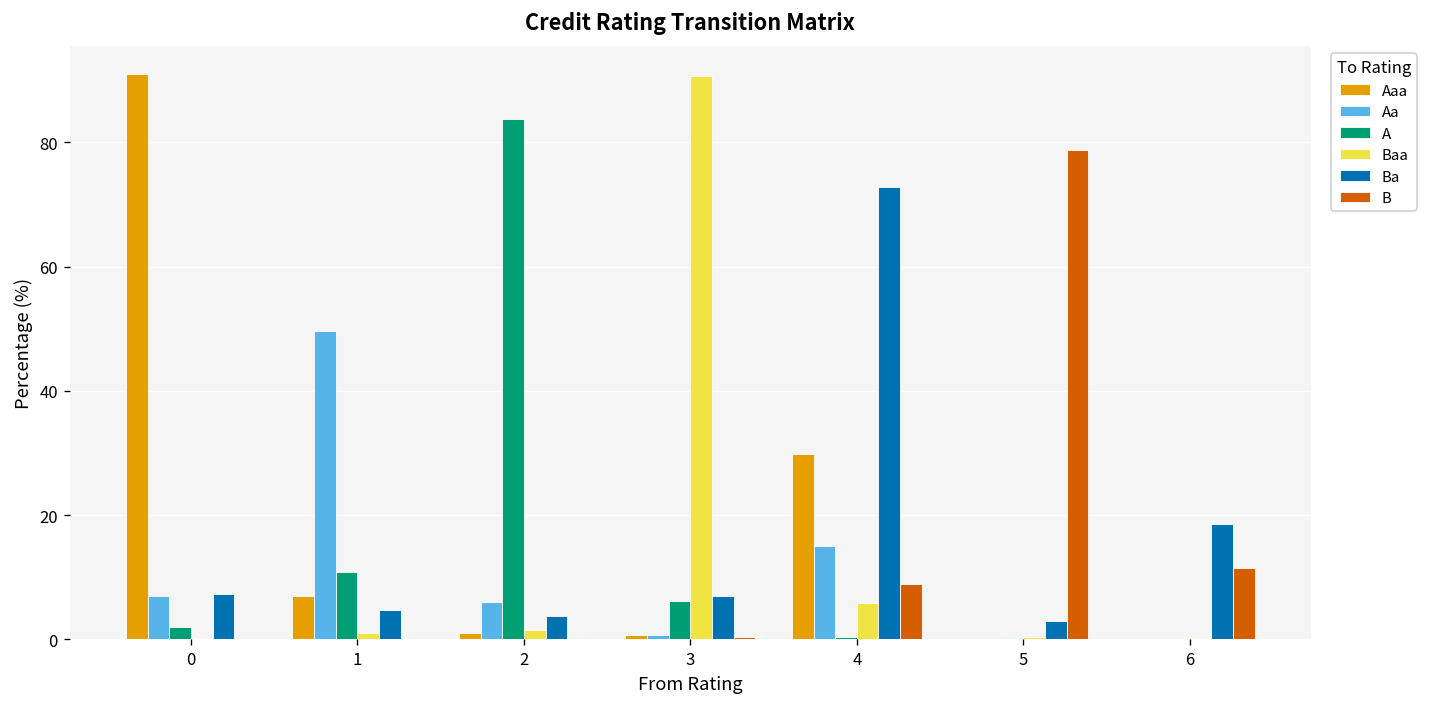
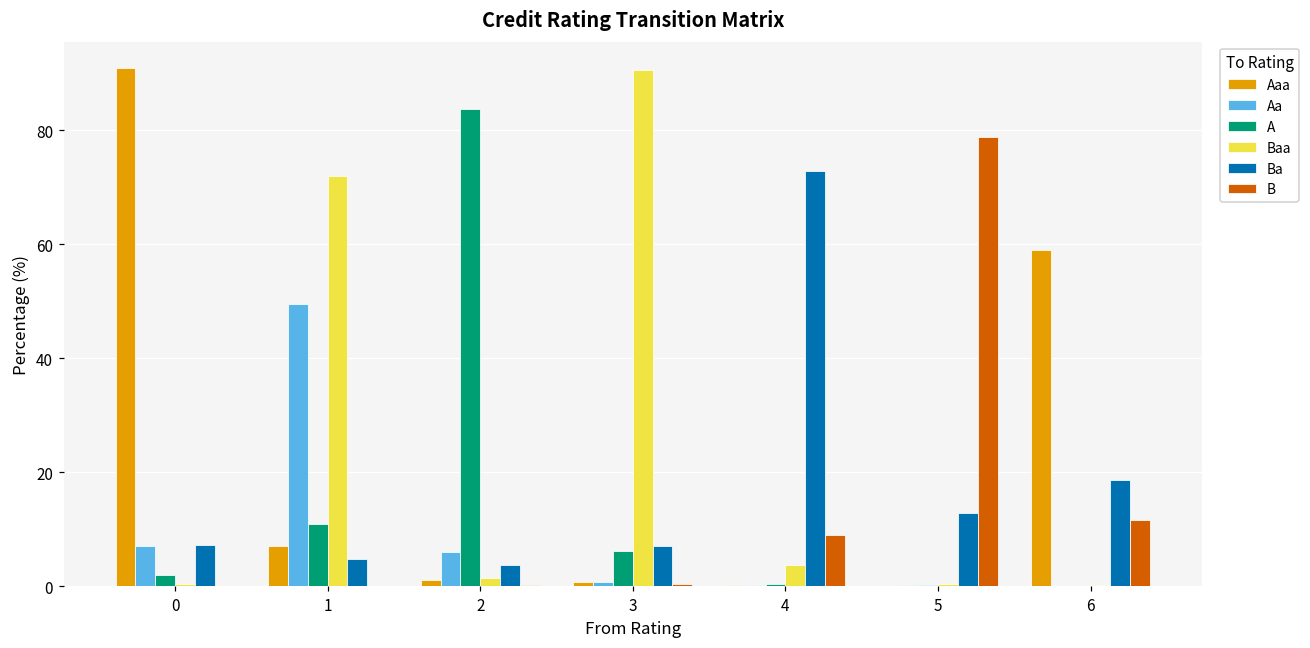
Baa, 1: 1 -> 72
Aaa, 4: 30 -> 0
Aa, 4: 15 -> 0
Baa, 4: 6 -> 4
Ba, 5: 3 -> 13
Aaa, 6: 0 -> 59
